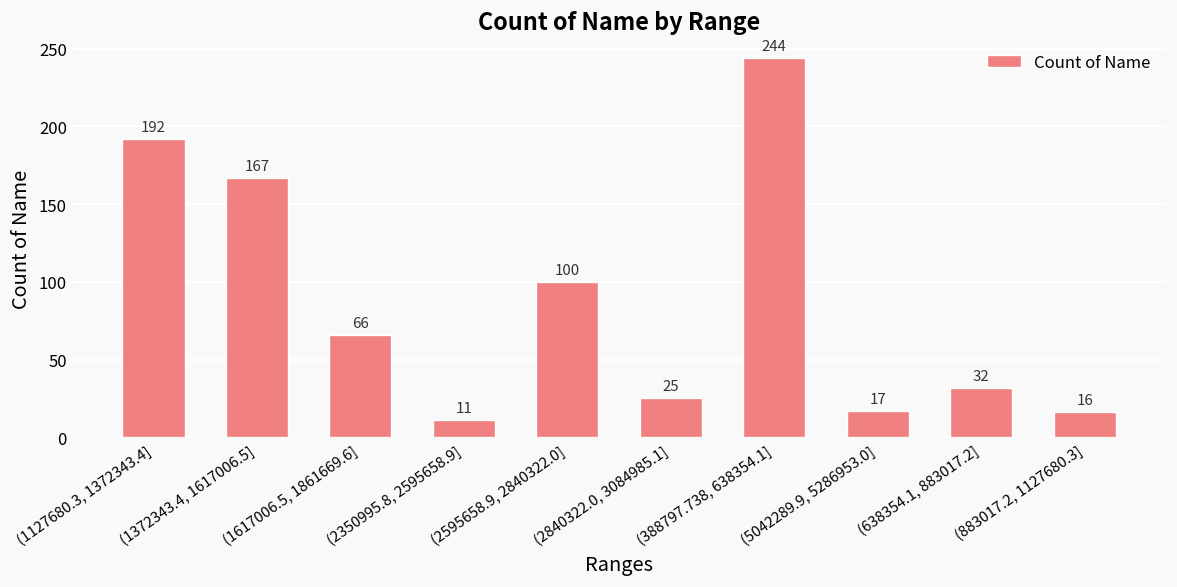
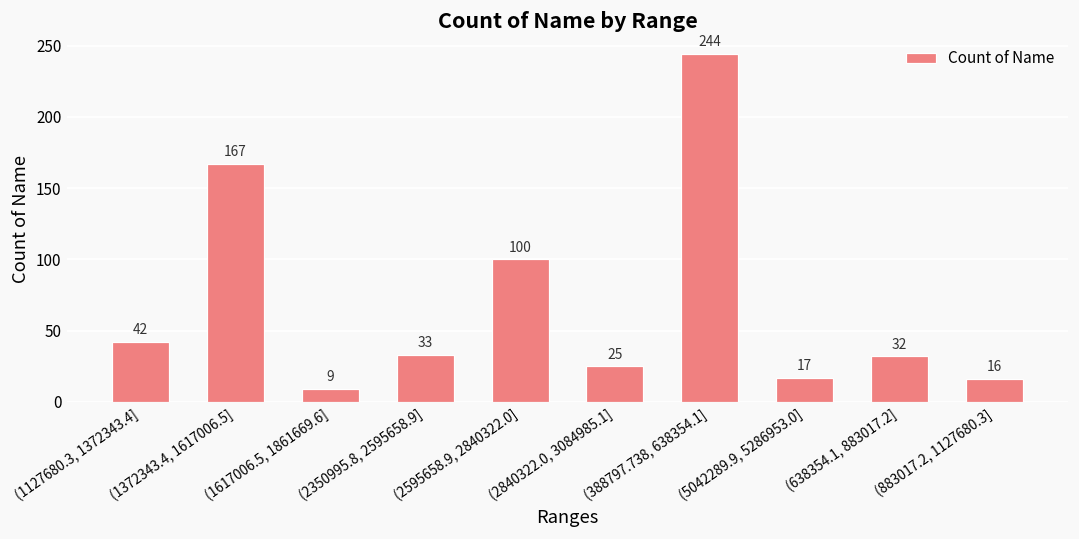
(1127680.3, 1372343.4]: 192 -> 42
(1617006.5, 1861669.6]: 66 -> 9
(2350995.8, 2595658.9]: 11 -> 33
